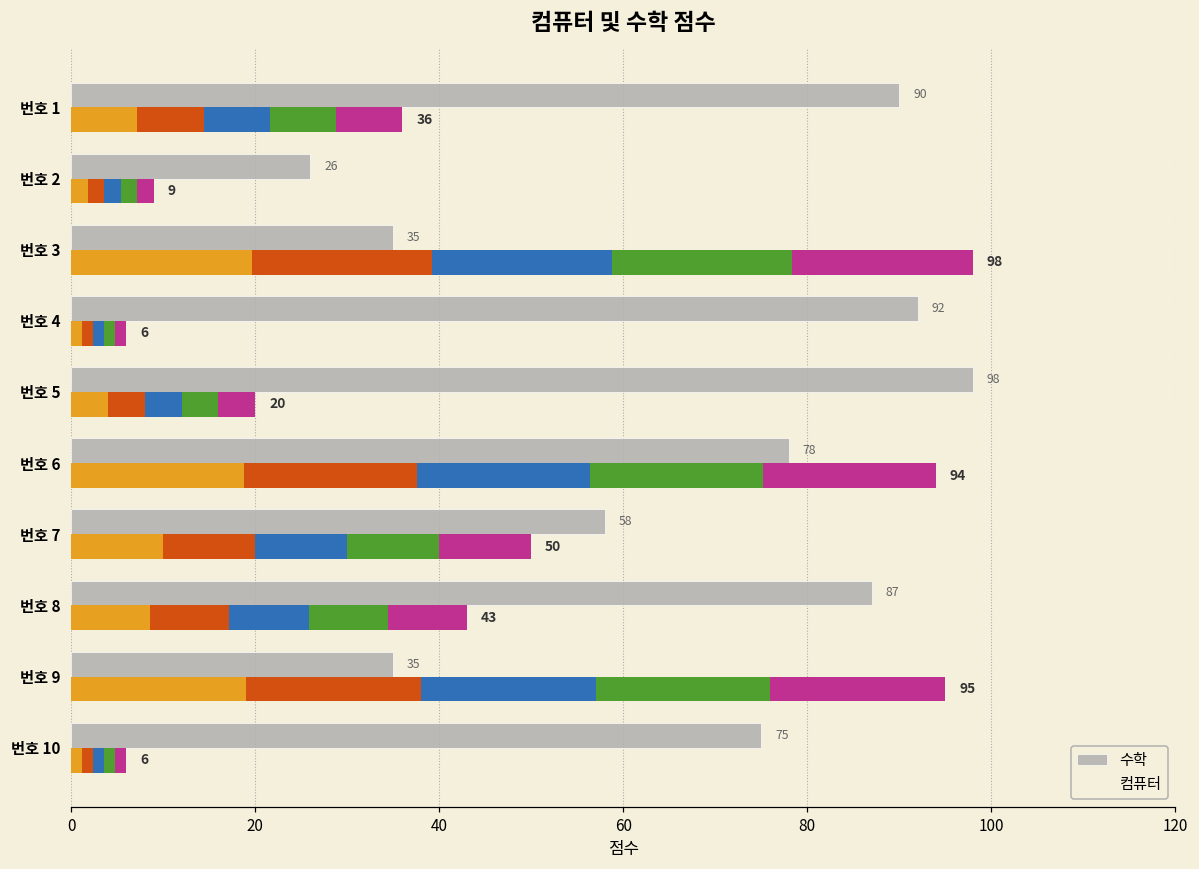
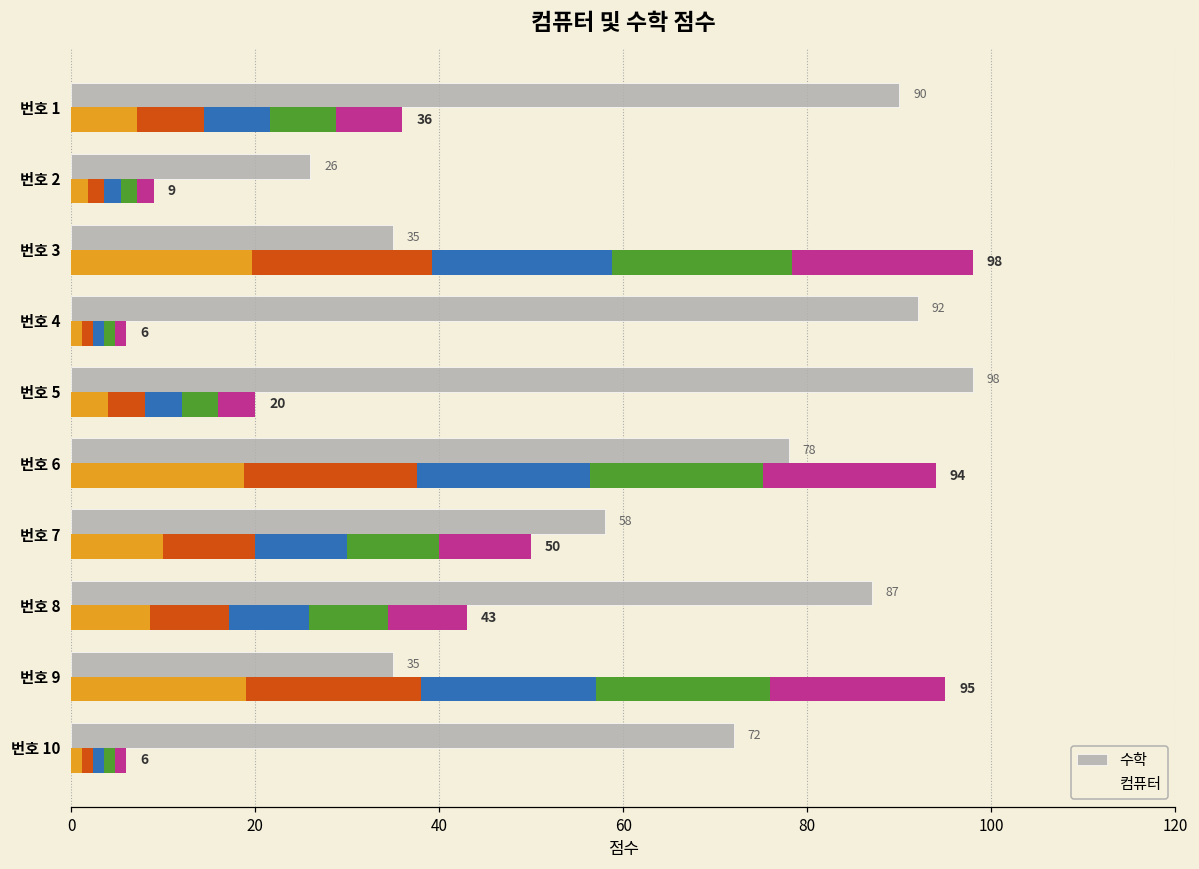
수학, 번호 10: 75 -> 72
